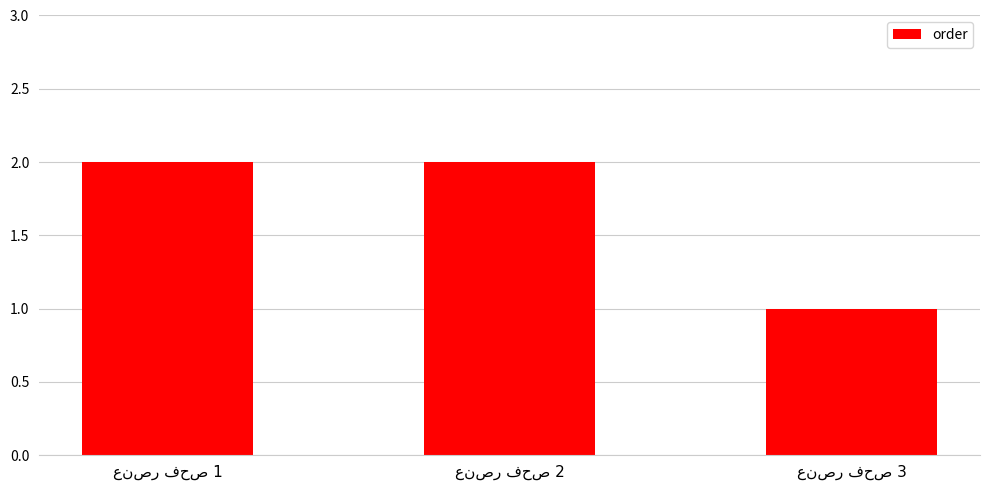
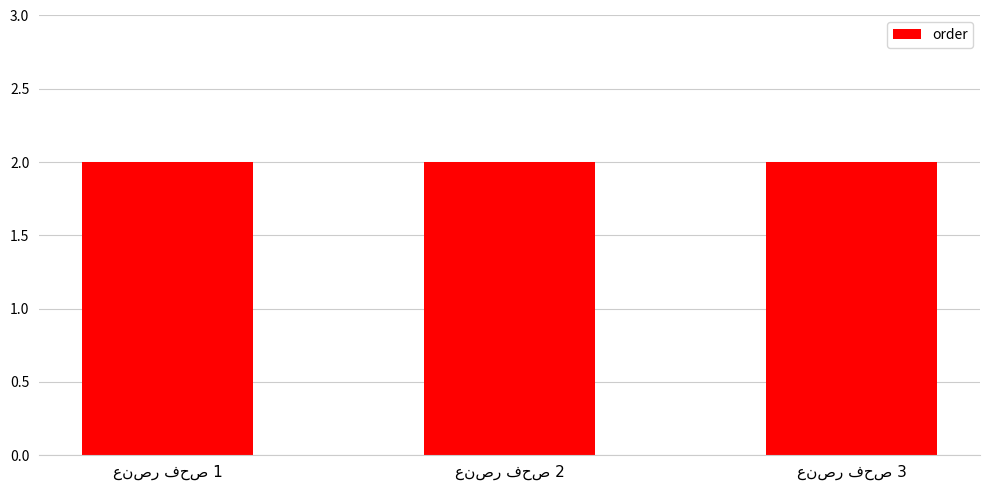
عنصر فحص 3: 1 -> 2
